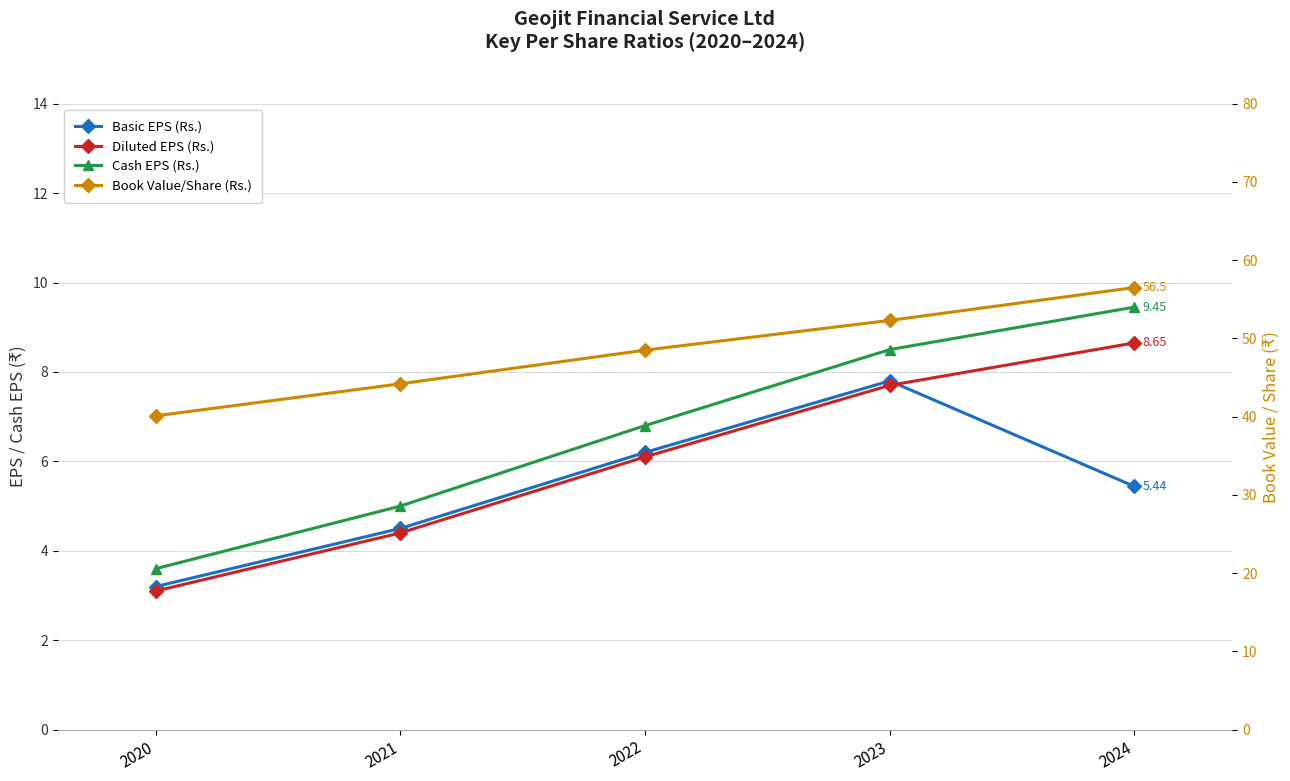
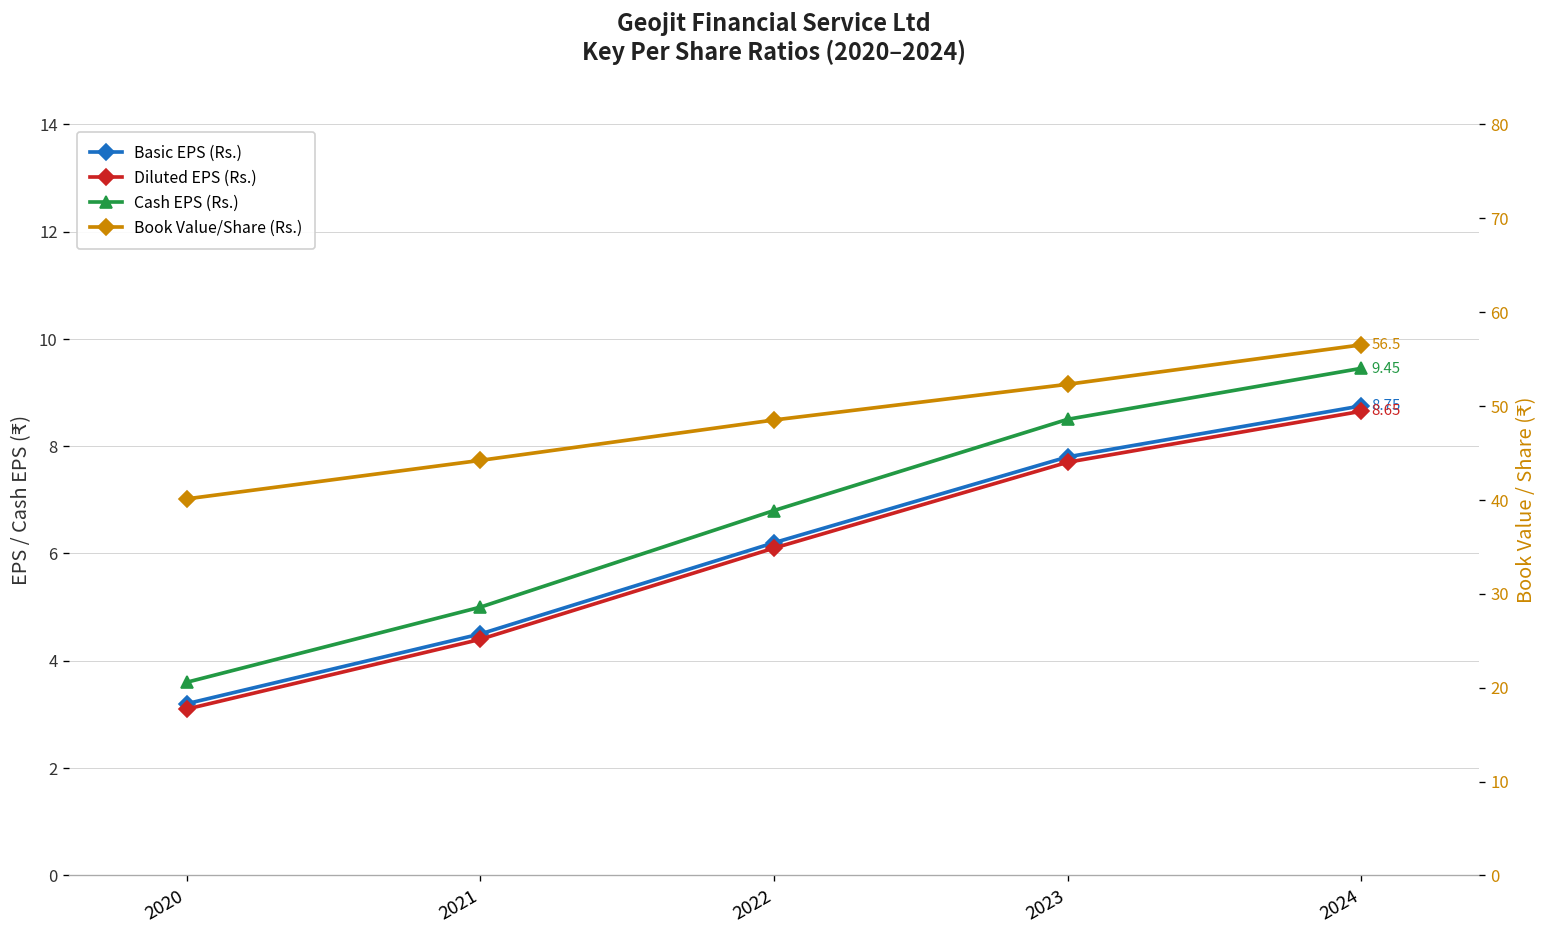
Basic EPS (Rs.), 2024: 5.44 -> 8.75
